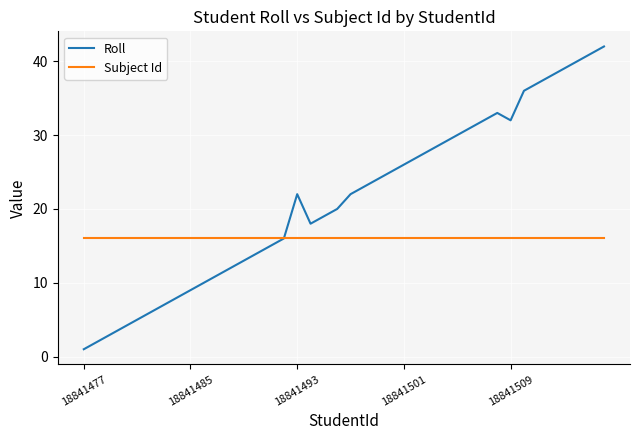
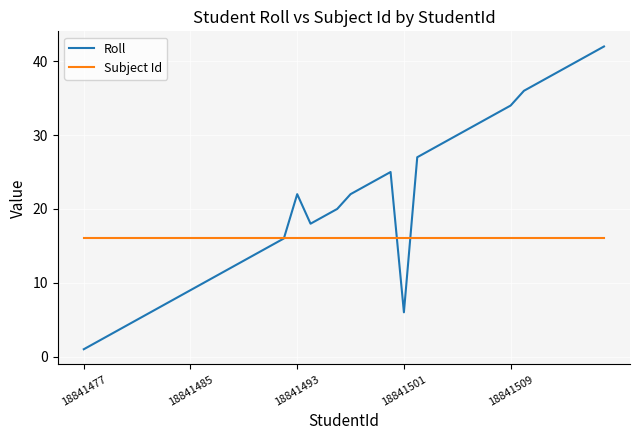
Roll, 18841501: 26 -> 6
Roll, 18841509: 32 -> 34
